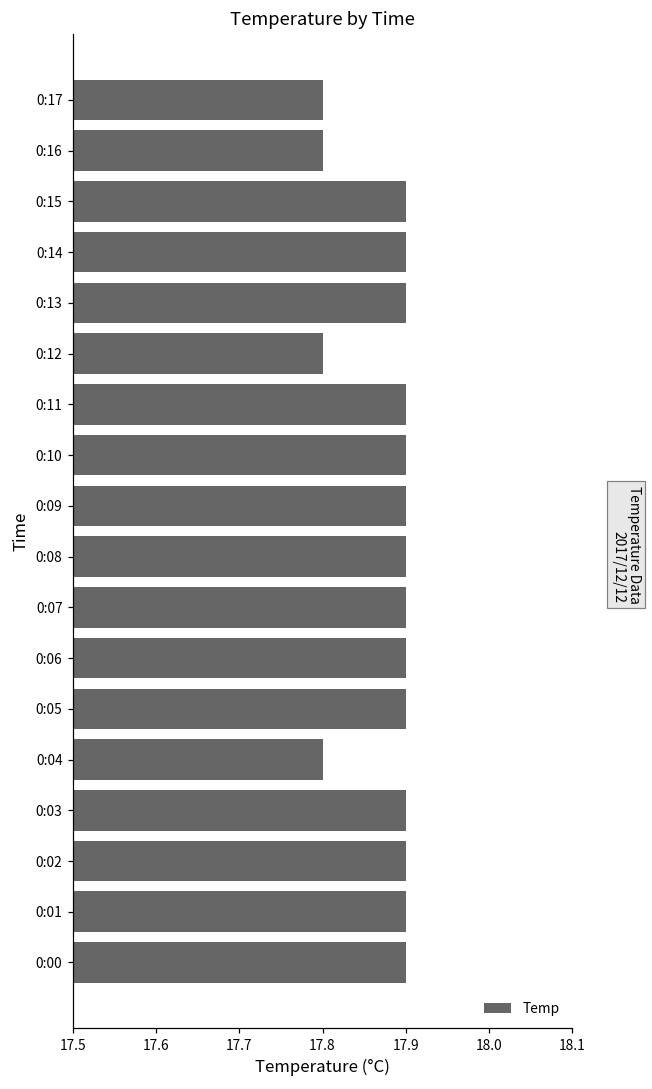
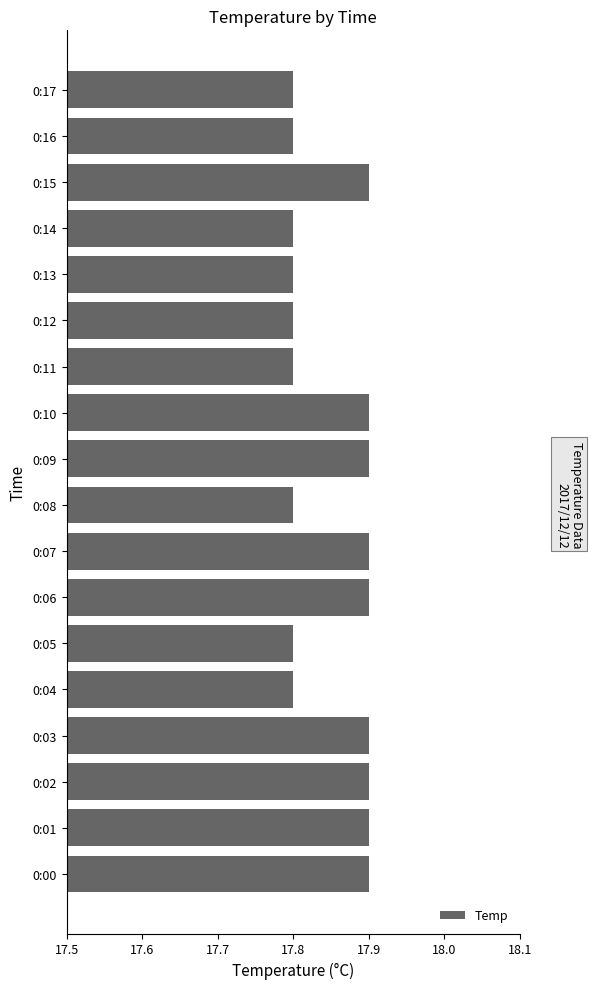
0:14: 17.9 -> 17.8
0:13: 17.9 -> 17.8
0:11: 17.9 -> 17.8
0:08: 17.9 -> 17.8
0:05: 17.9 -> 17.8
